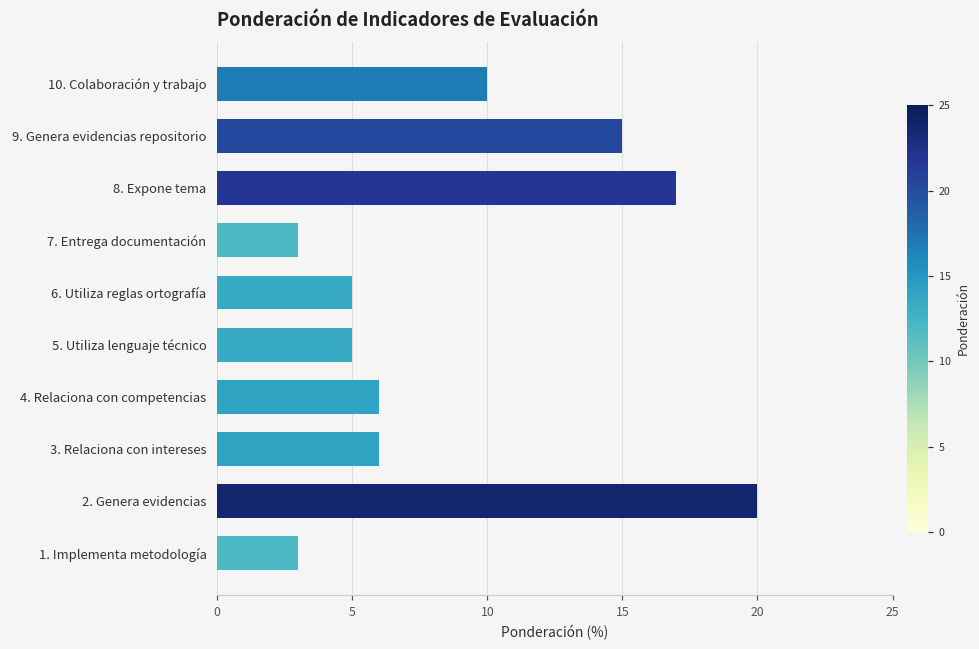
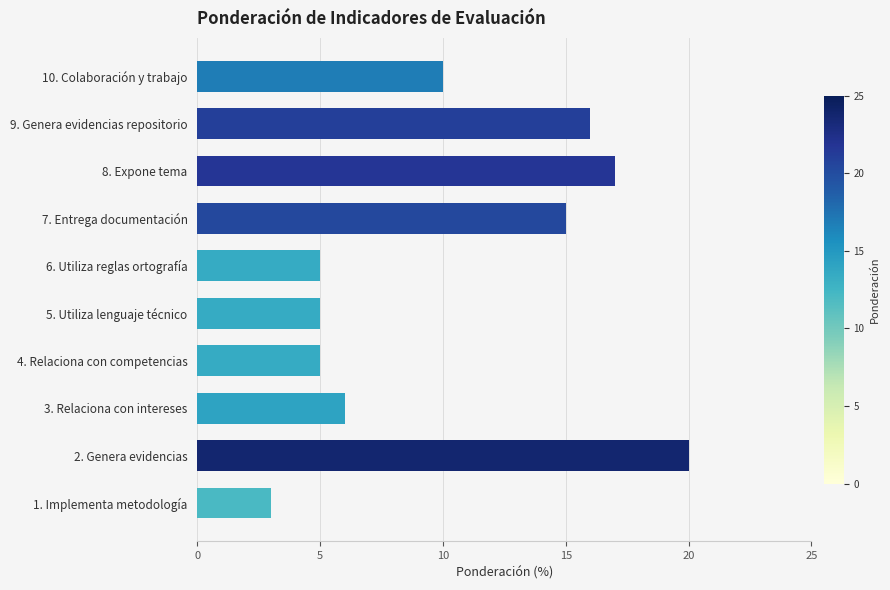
9. Genera evidencias repositorio: 15 -> 16
7. Entrega documentación: 3 -> 15
4. Relaciona con competencias: 6 -> 5
